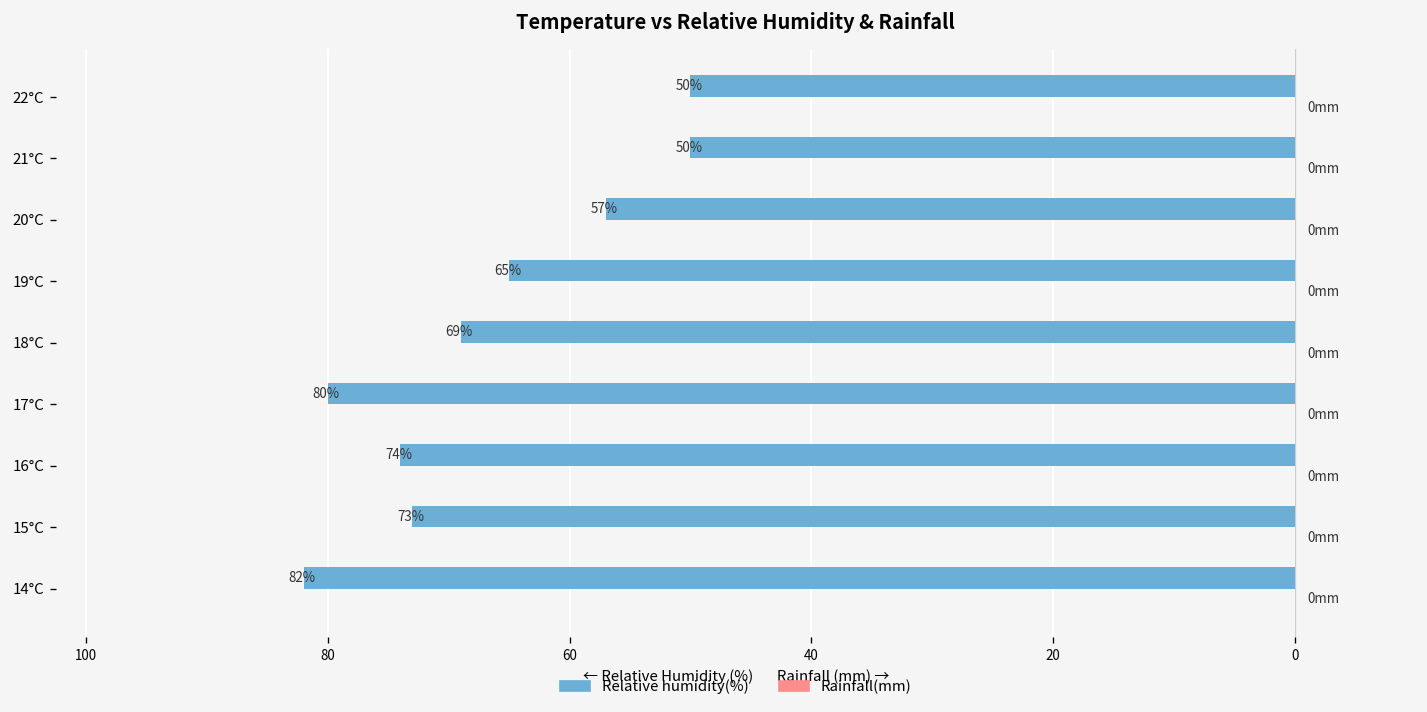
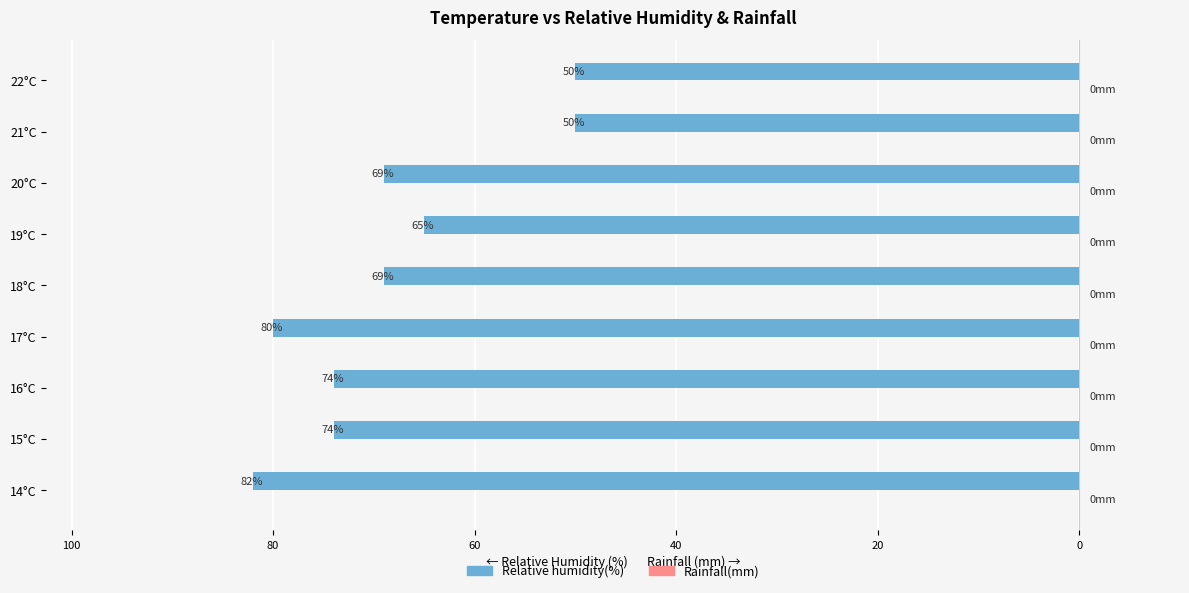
Relative humidity(%), 20°C: 57% -> 69%
Relative humidity(%), 15°C: 73% -> 74%
